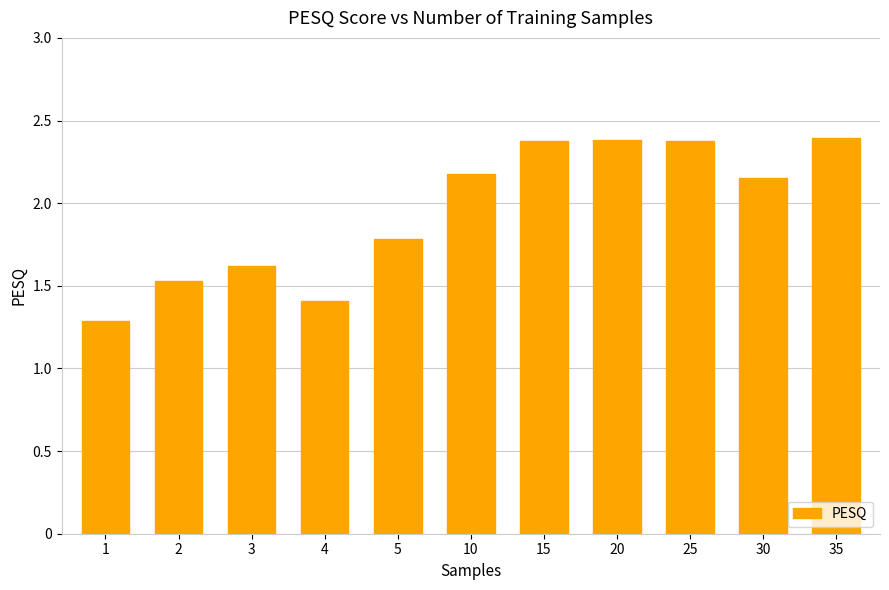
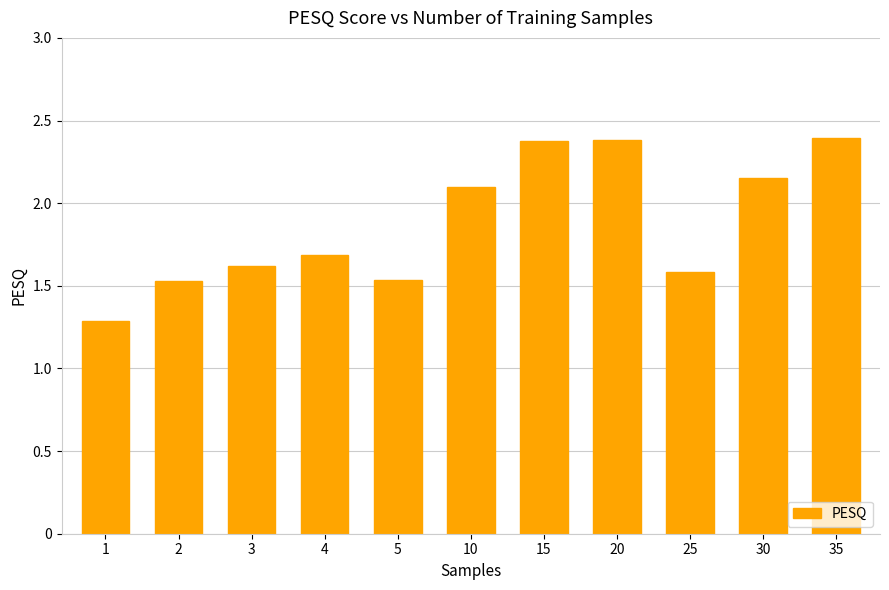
4: 1.41 -> 1.69
5: 1.78 -> 1.54
10: 2.18 -> 2.10
25: 2.38 -> 1.58
